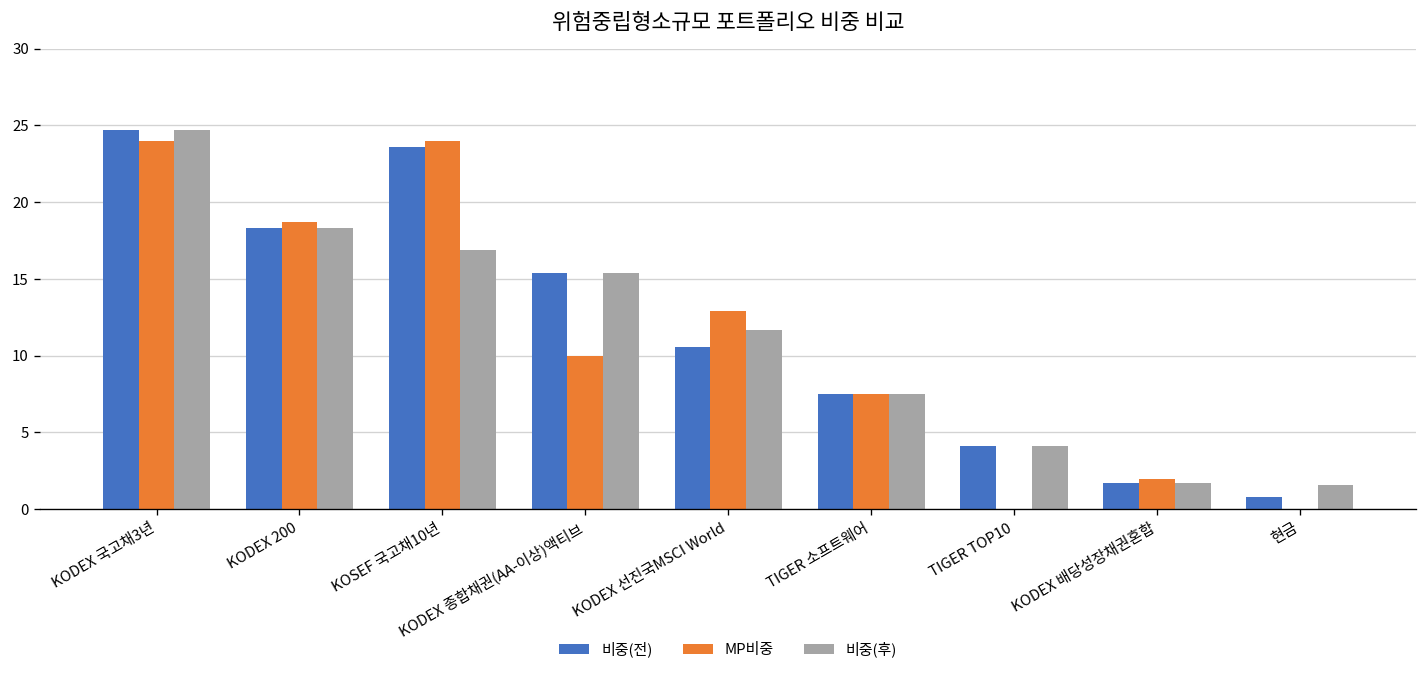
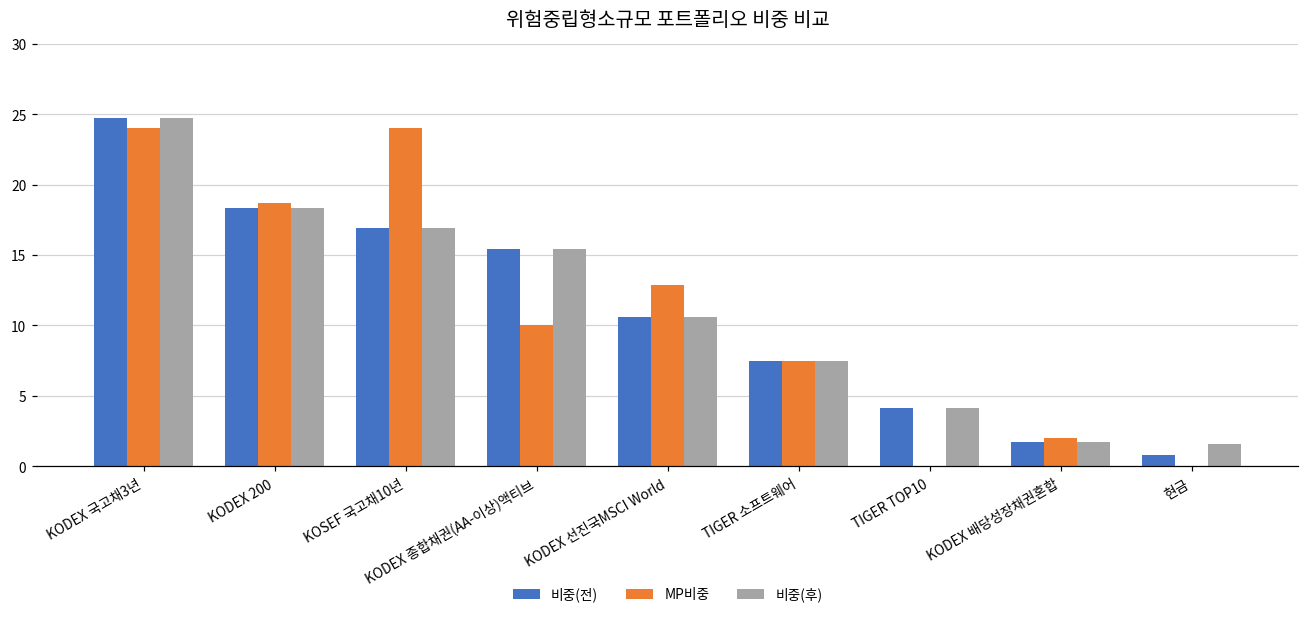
비중(전), KOSEF 국고채10년: 23.6 -> 16.9
비중(후), KODEX 선진국MSCI World: 11.7 -> 10.6
